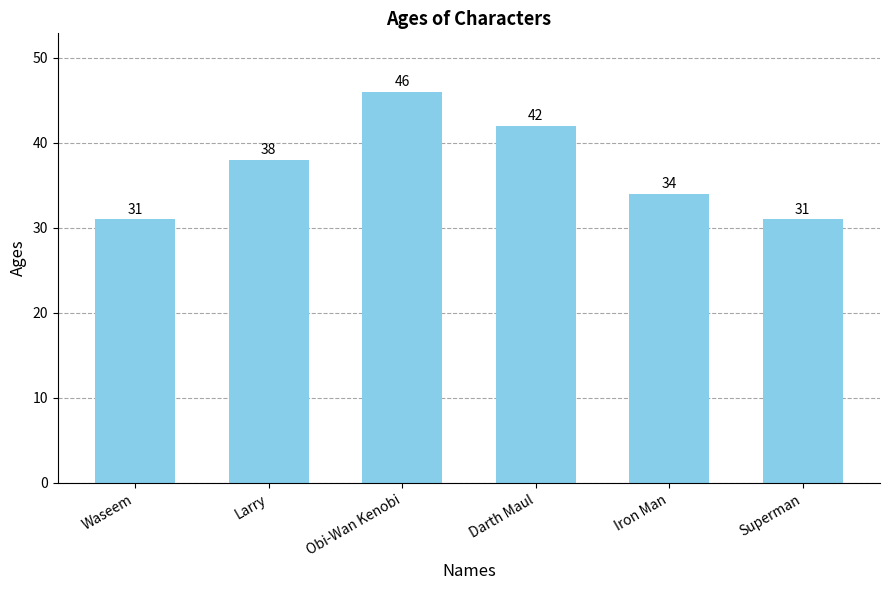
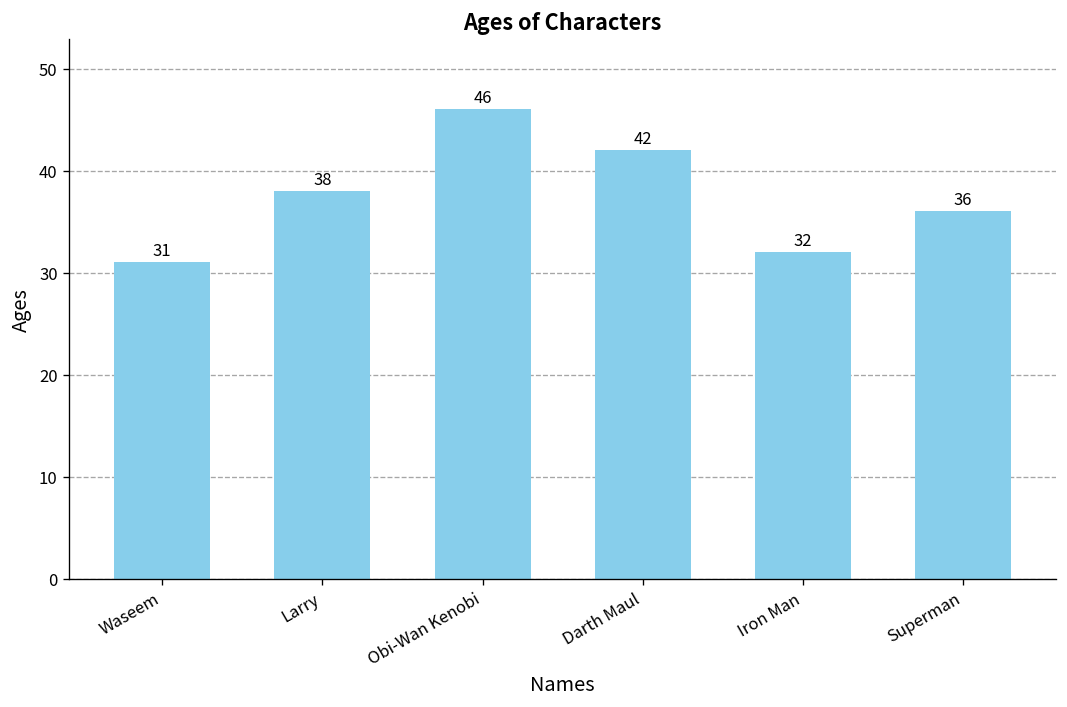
Iron Man: 34 -> 32
Superman: 31 -> 36
